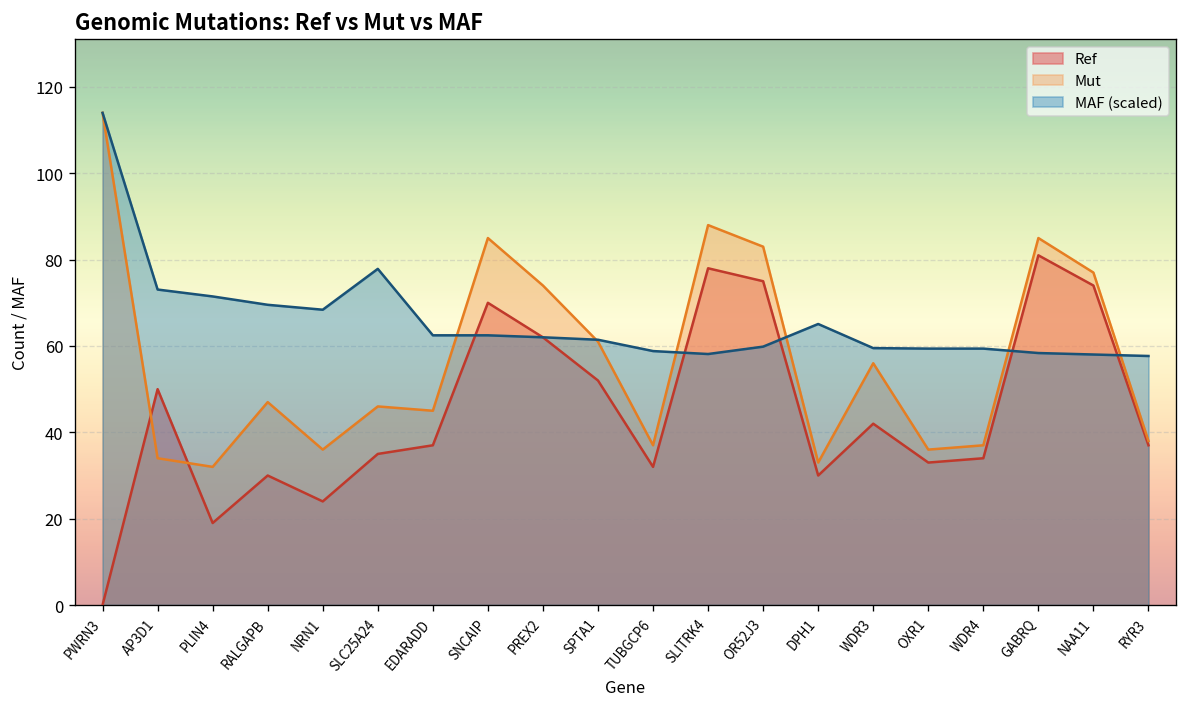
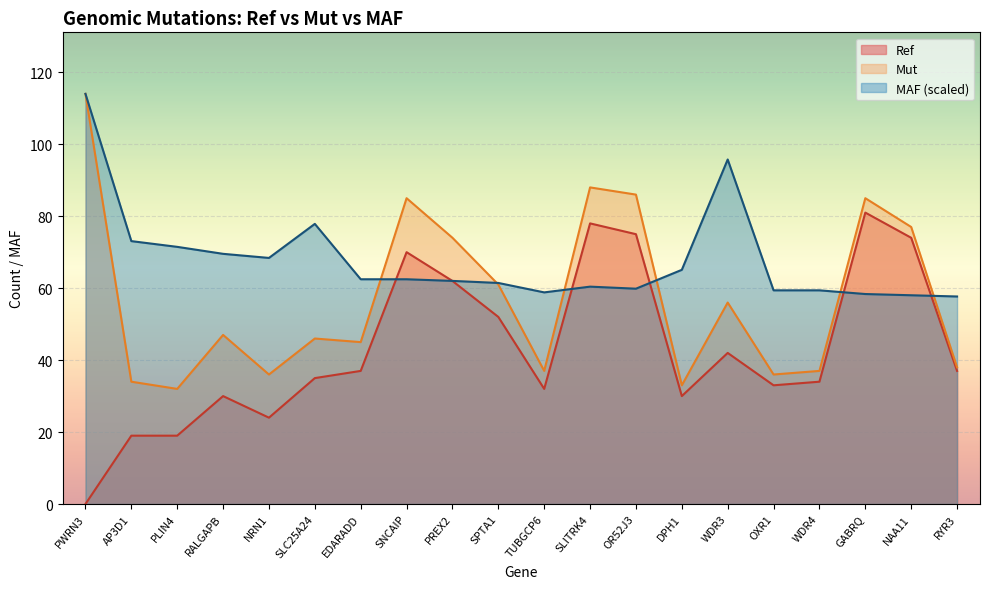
Ref, AP3D1: 50 -> 19
MAF (scaled), SLITRK4: 58 -> 60
Mut, OR52J3: 83 -> 86
MAF (scaled), WDR3: 60 -> 96
